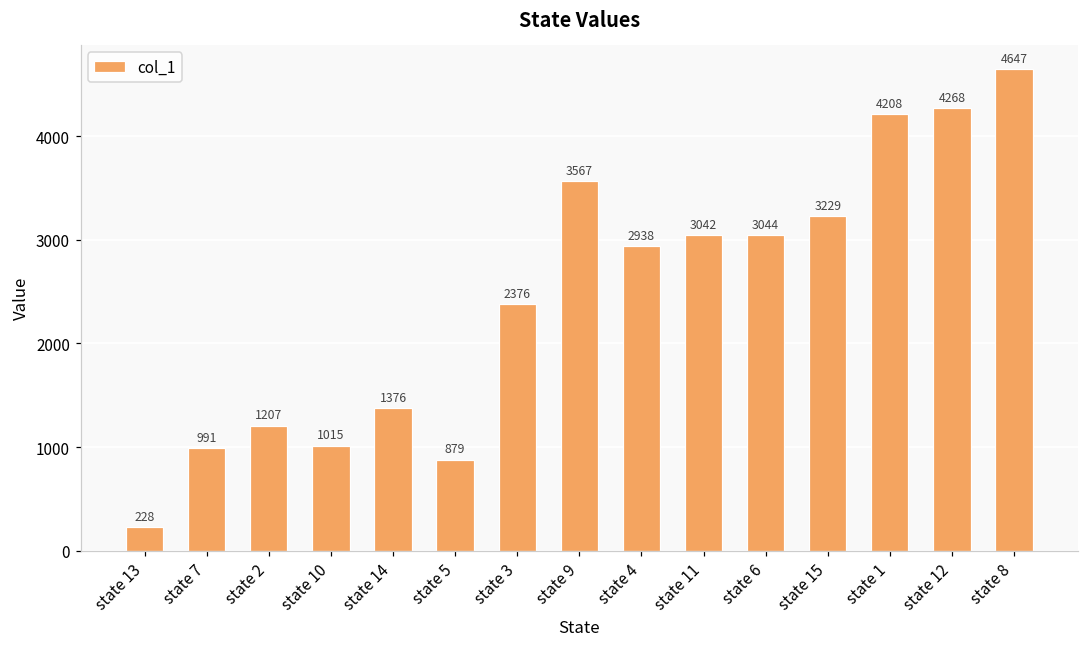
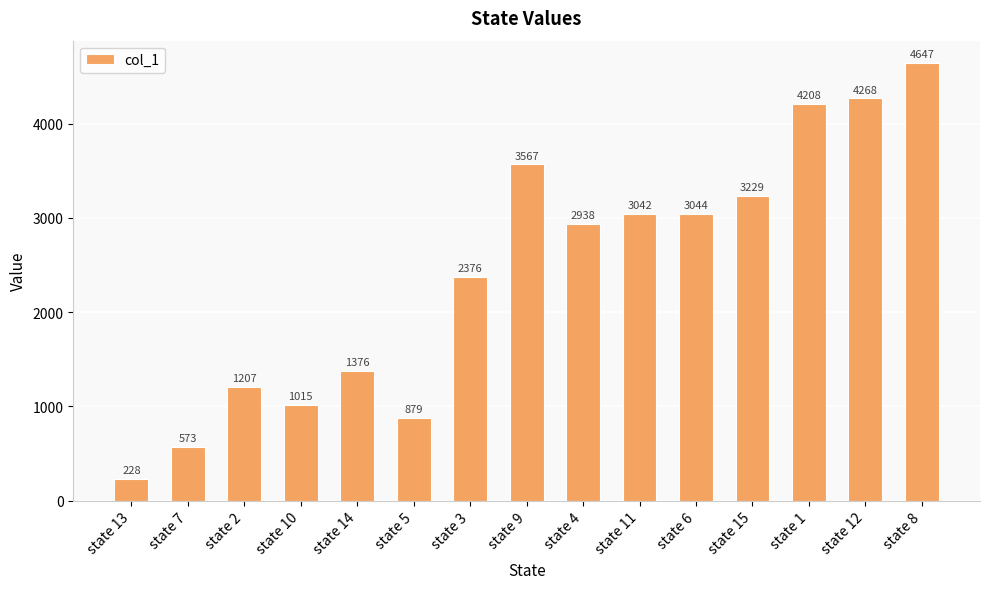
state 7: 991 -> 573
